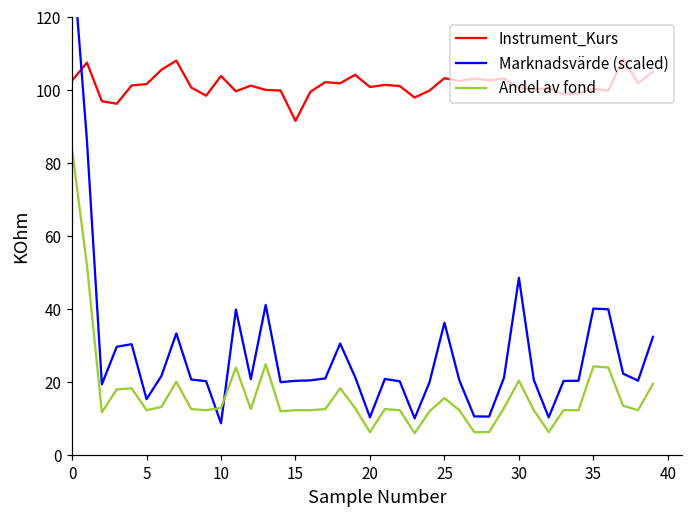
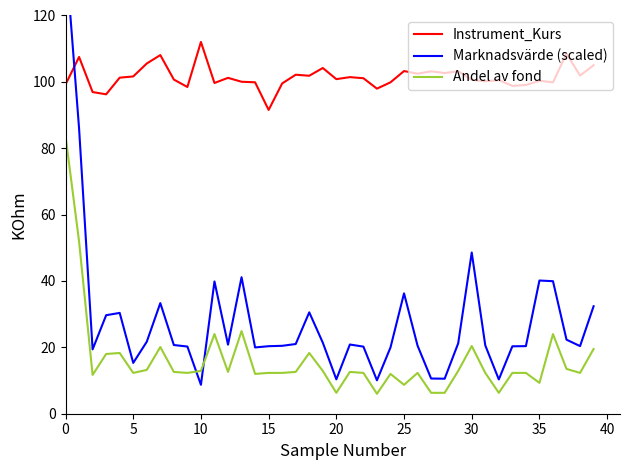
Instrument_Kurs, 0: 103 -> 99
Instrument_Kurs, 10: 104 -> 112
Andel av fond, 25: 16 -> 9
Andel av fond, 35: 24 -> 9
